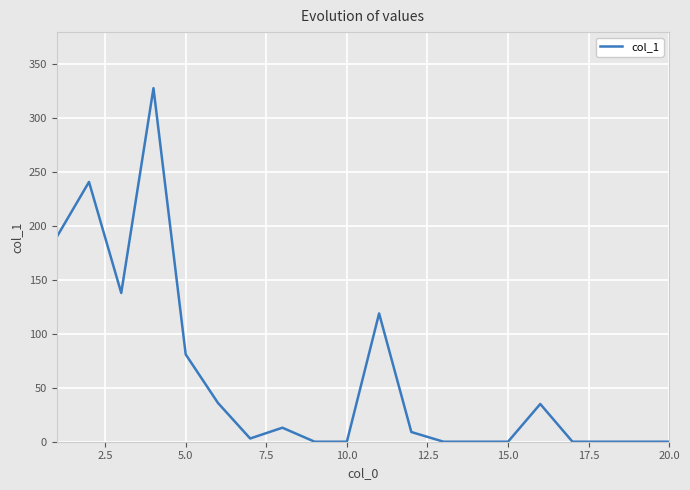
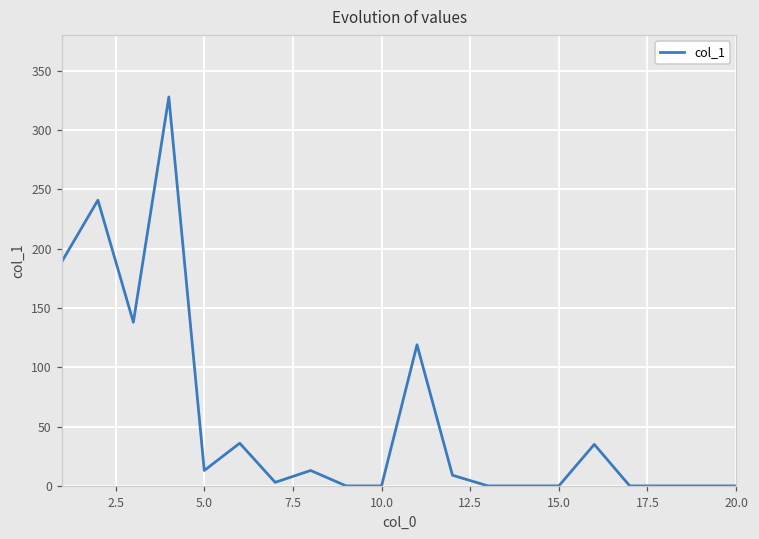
5.0: 81 -> 13
